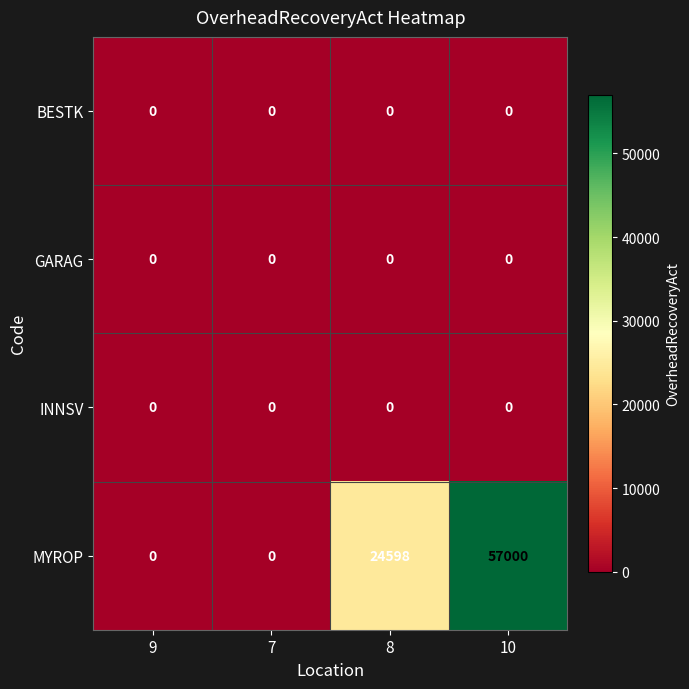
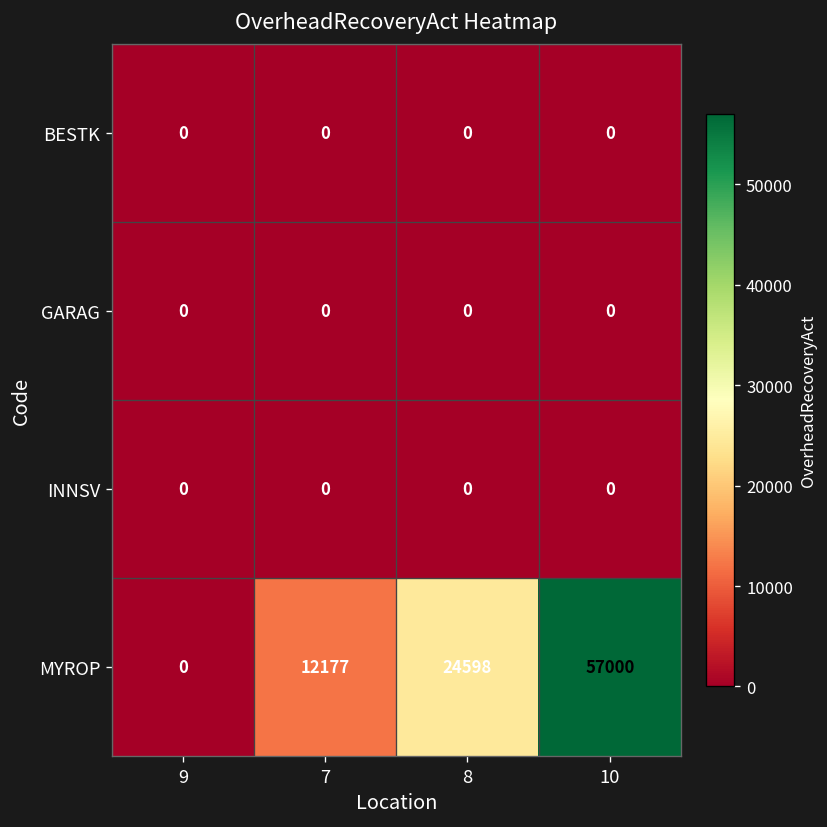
MYROP, 7: 0 -> 12177
